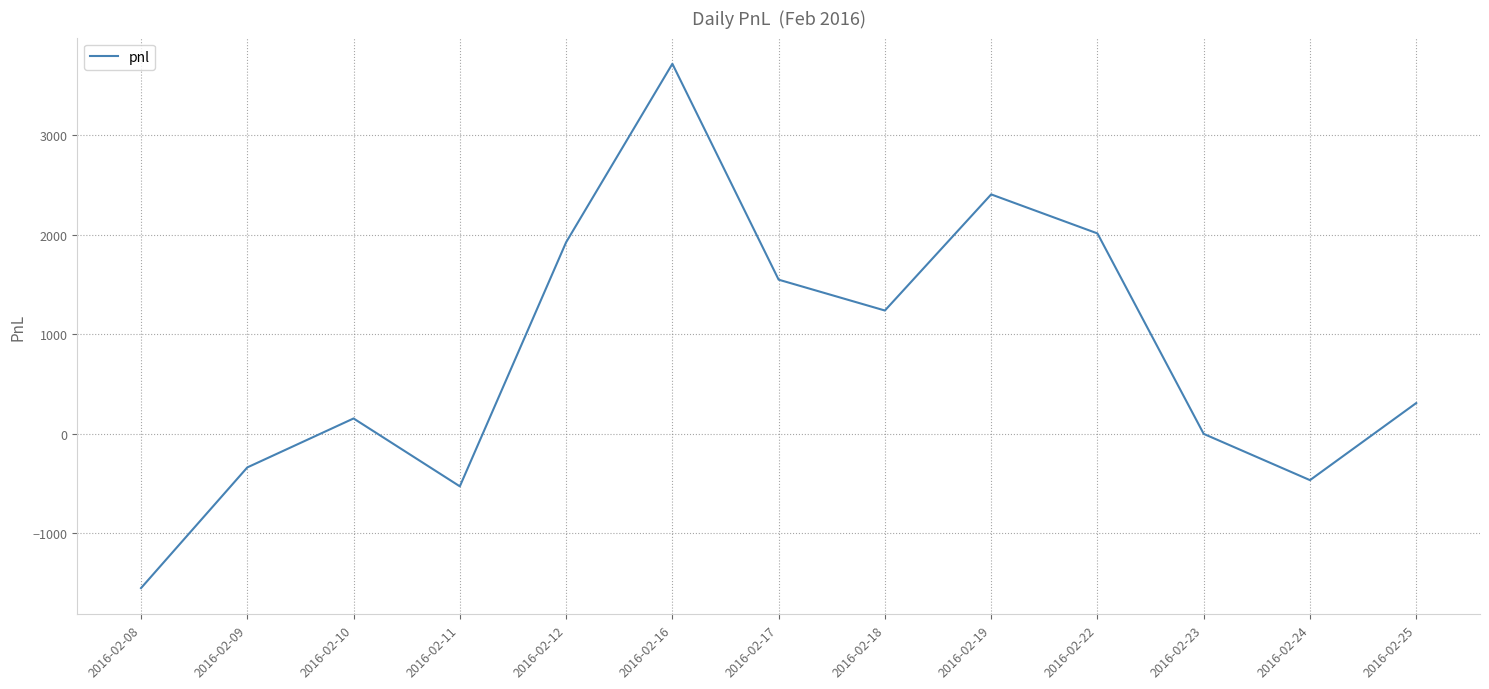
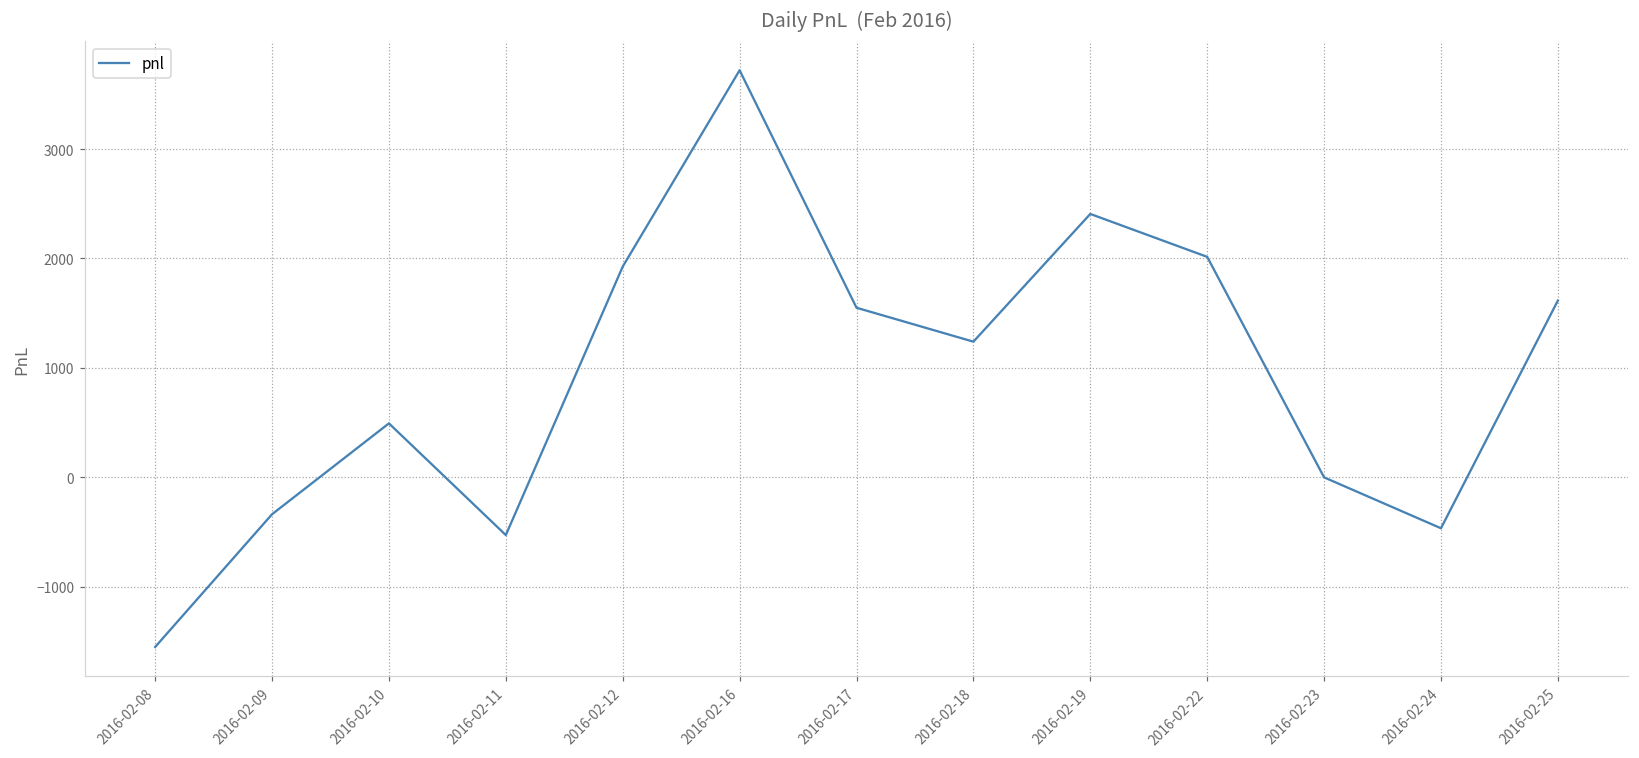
2016-02-10: 200 -> 500
2016-02-25: 300 -> 1600
